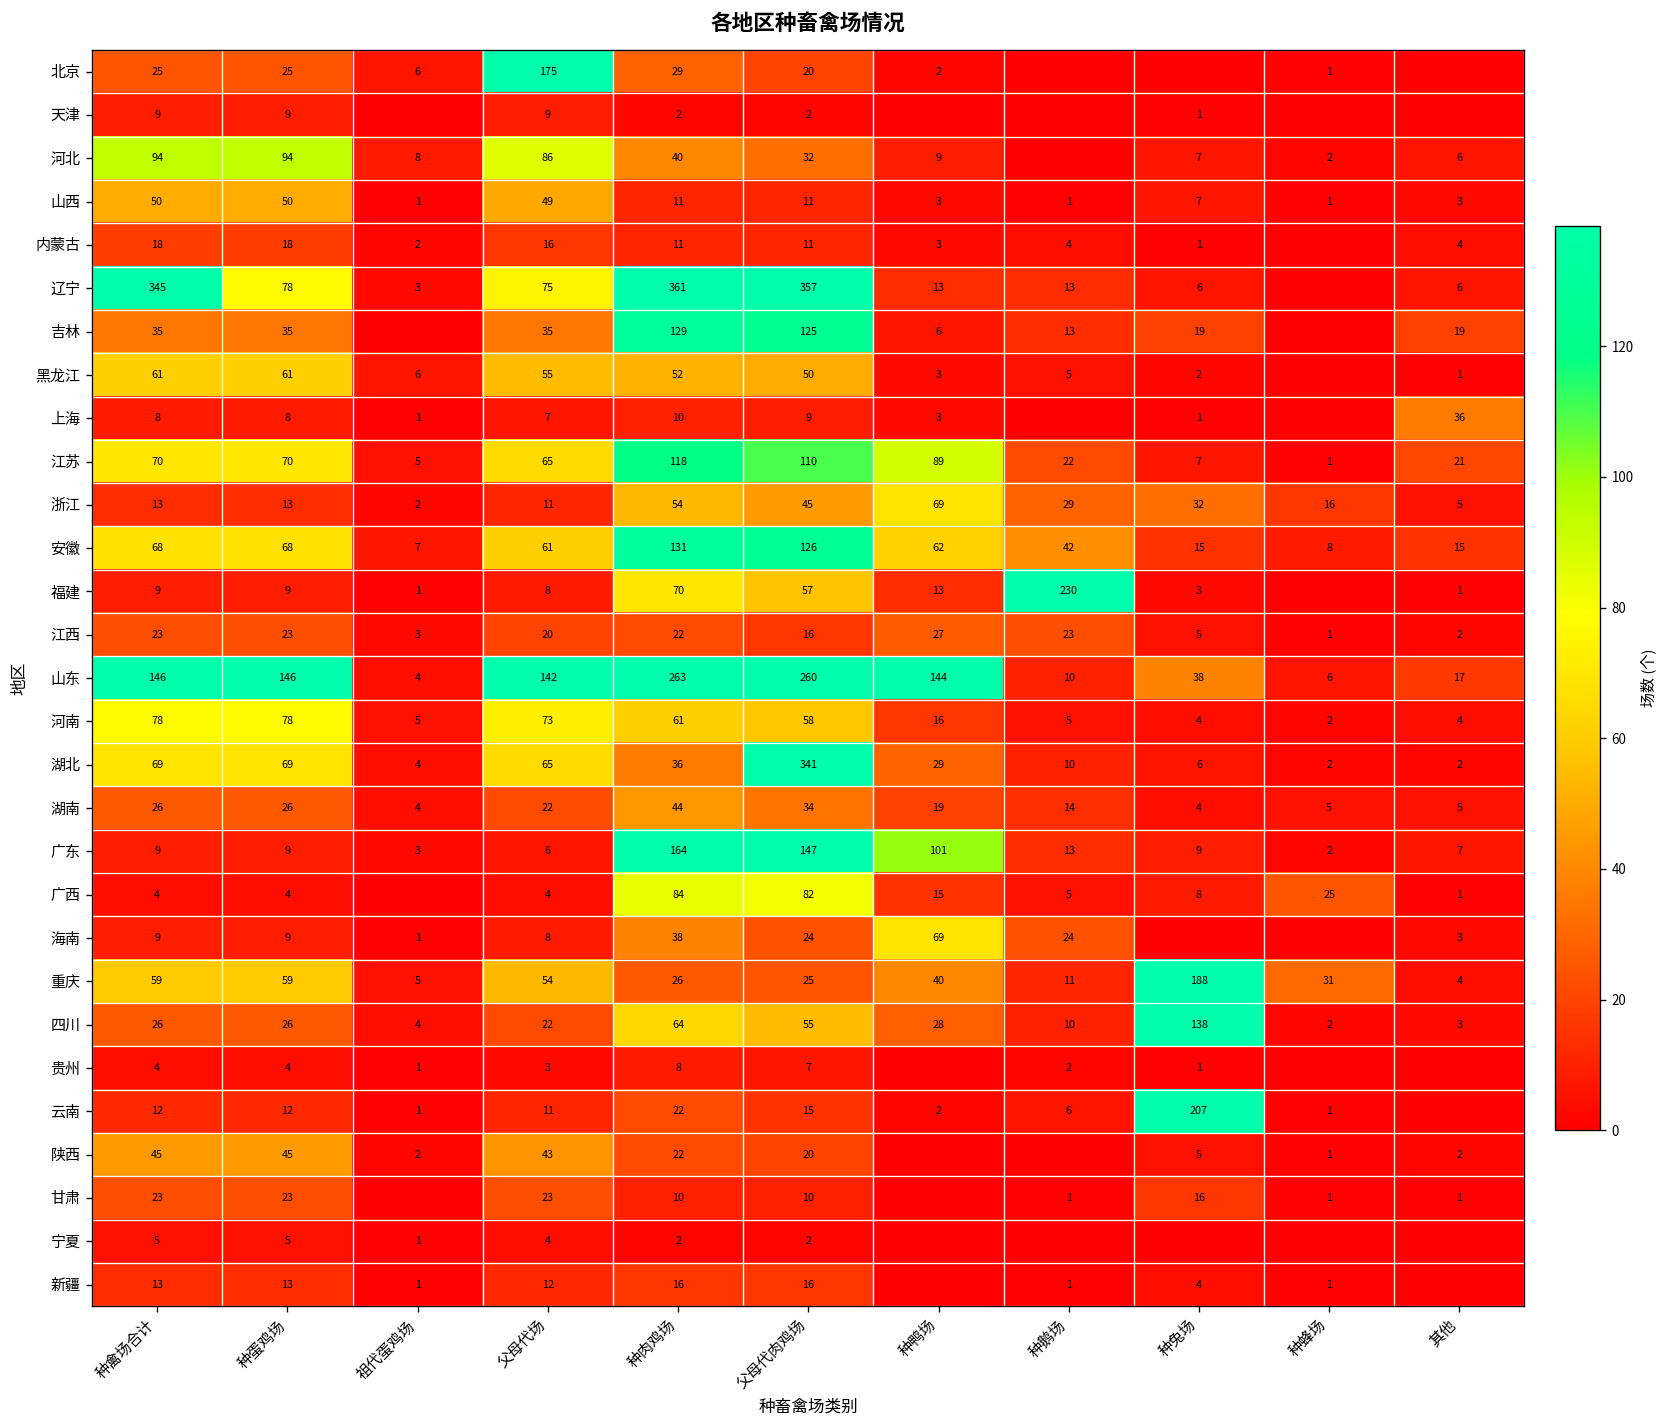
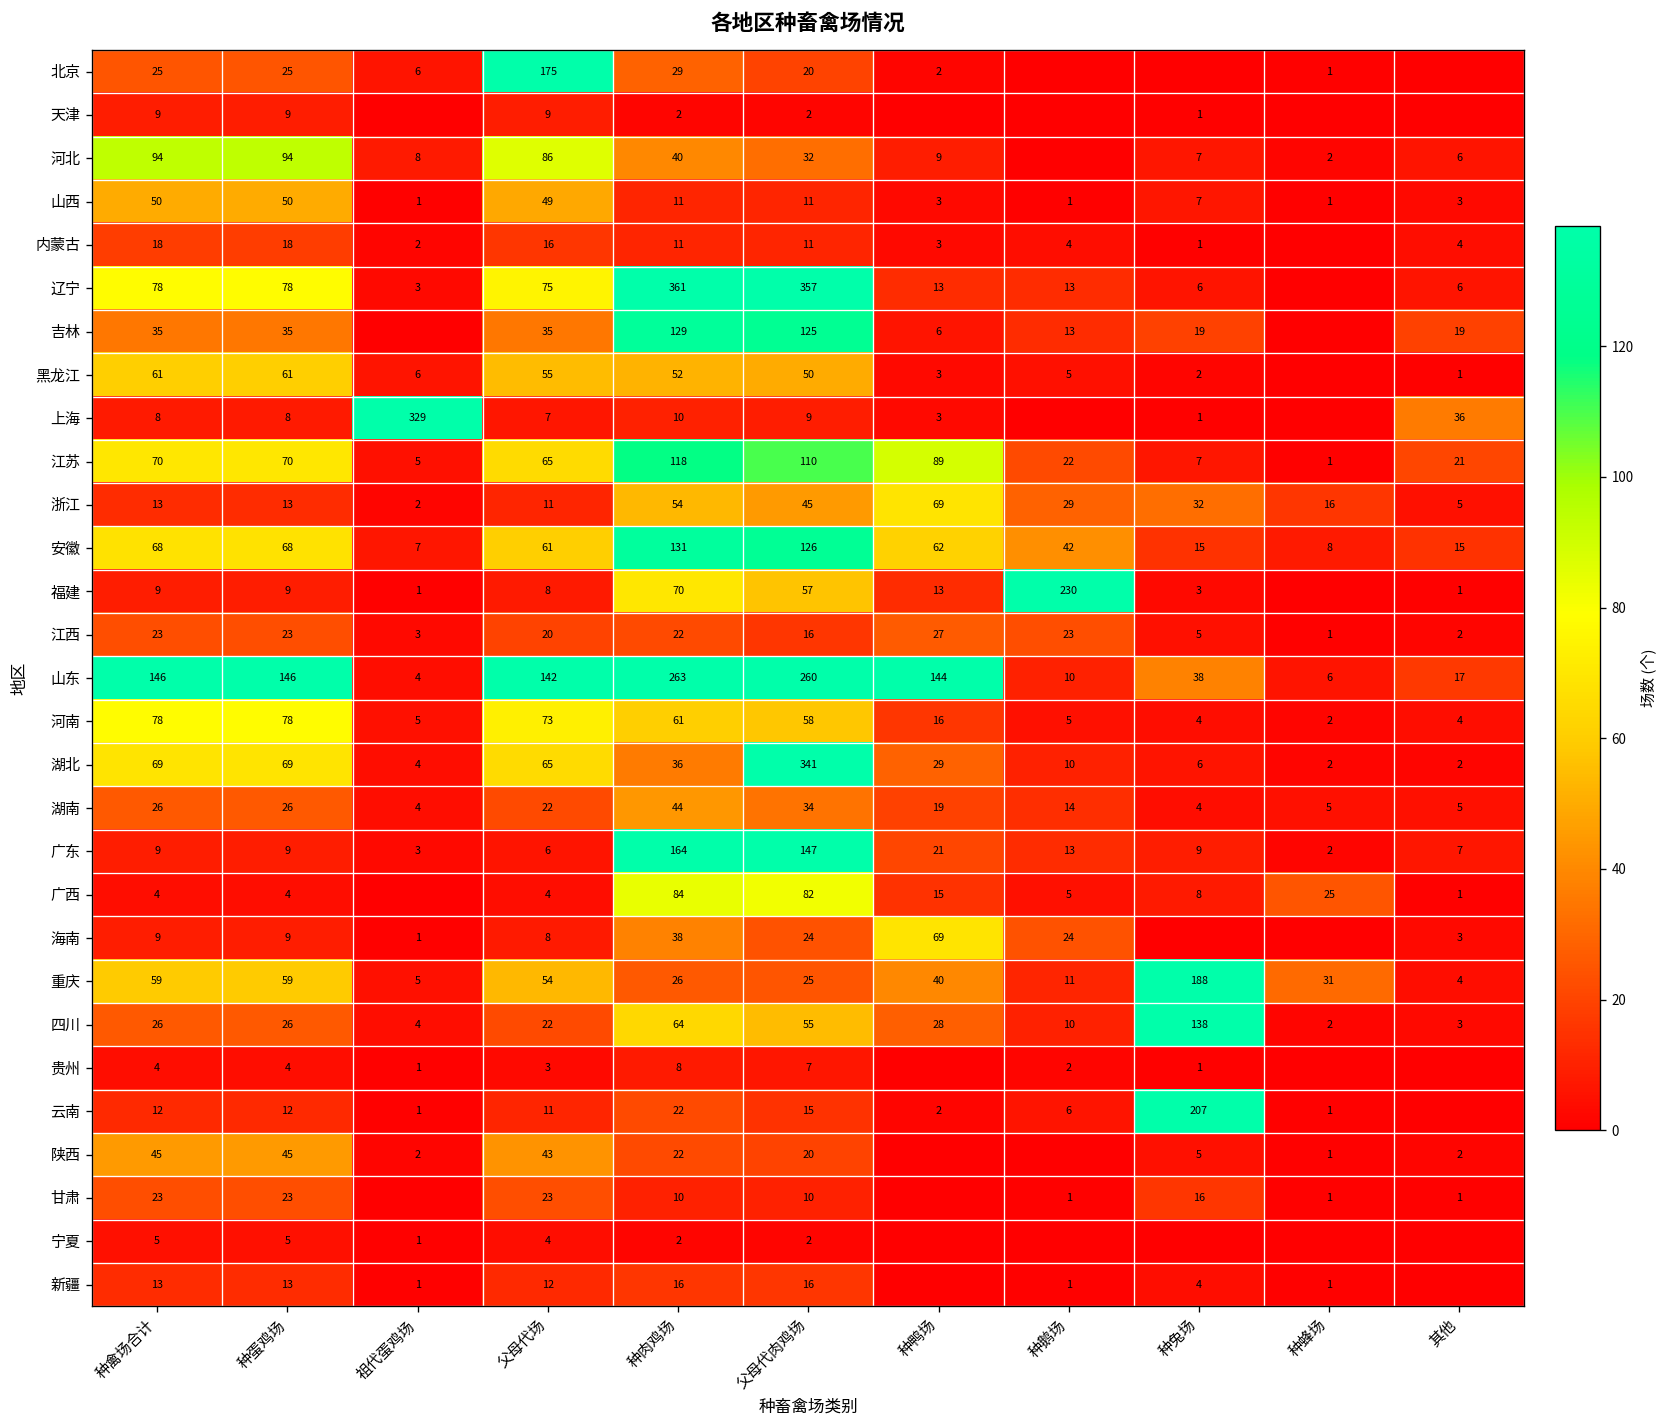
辽宁, 种禽场合计: 345 -> 78
上海, 祖代蛋鸡场: 1 -> 329
广东, 种鸭场: 101 -> 21
